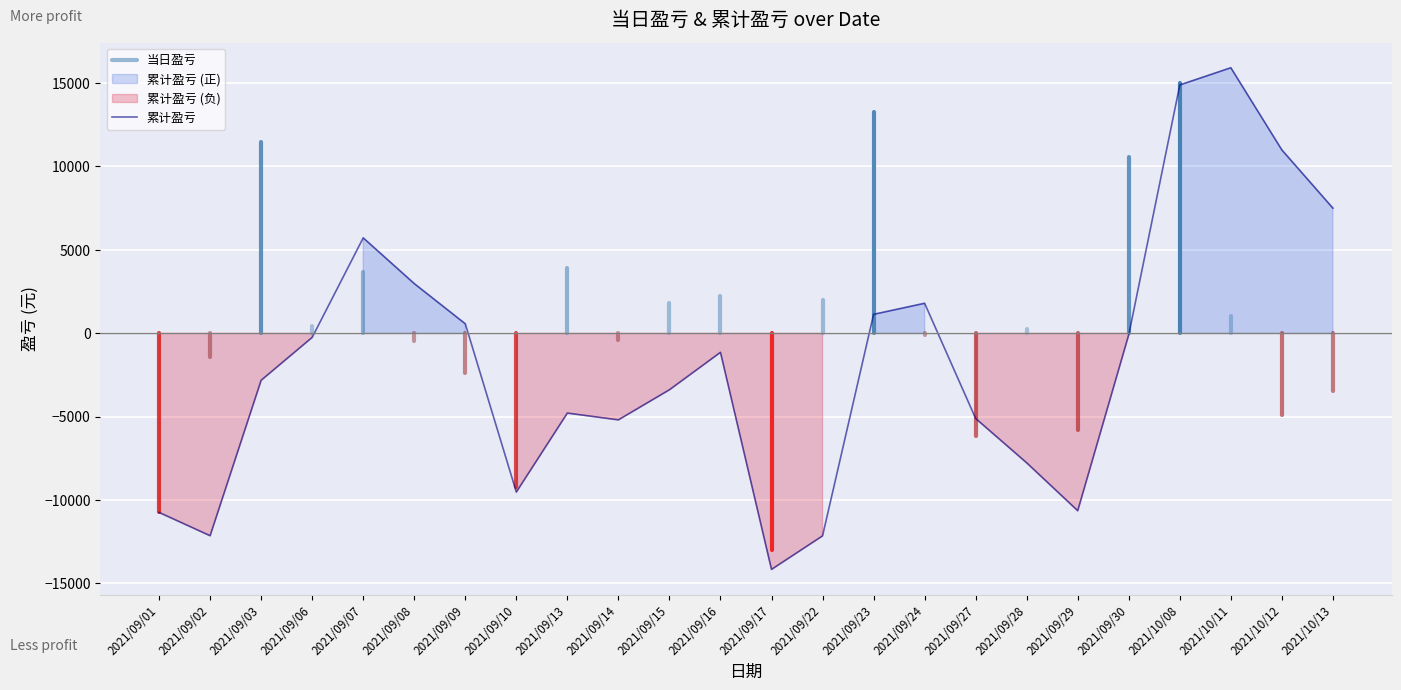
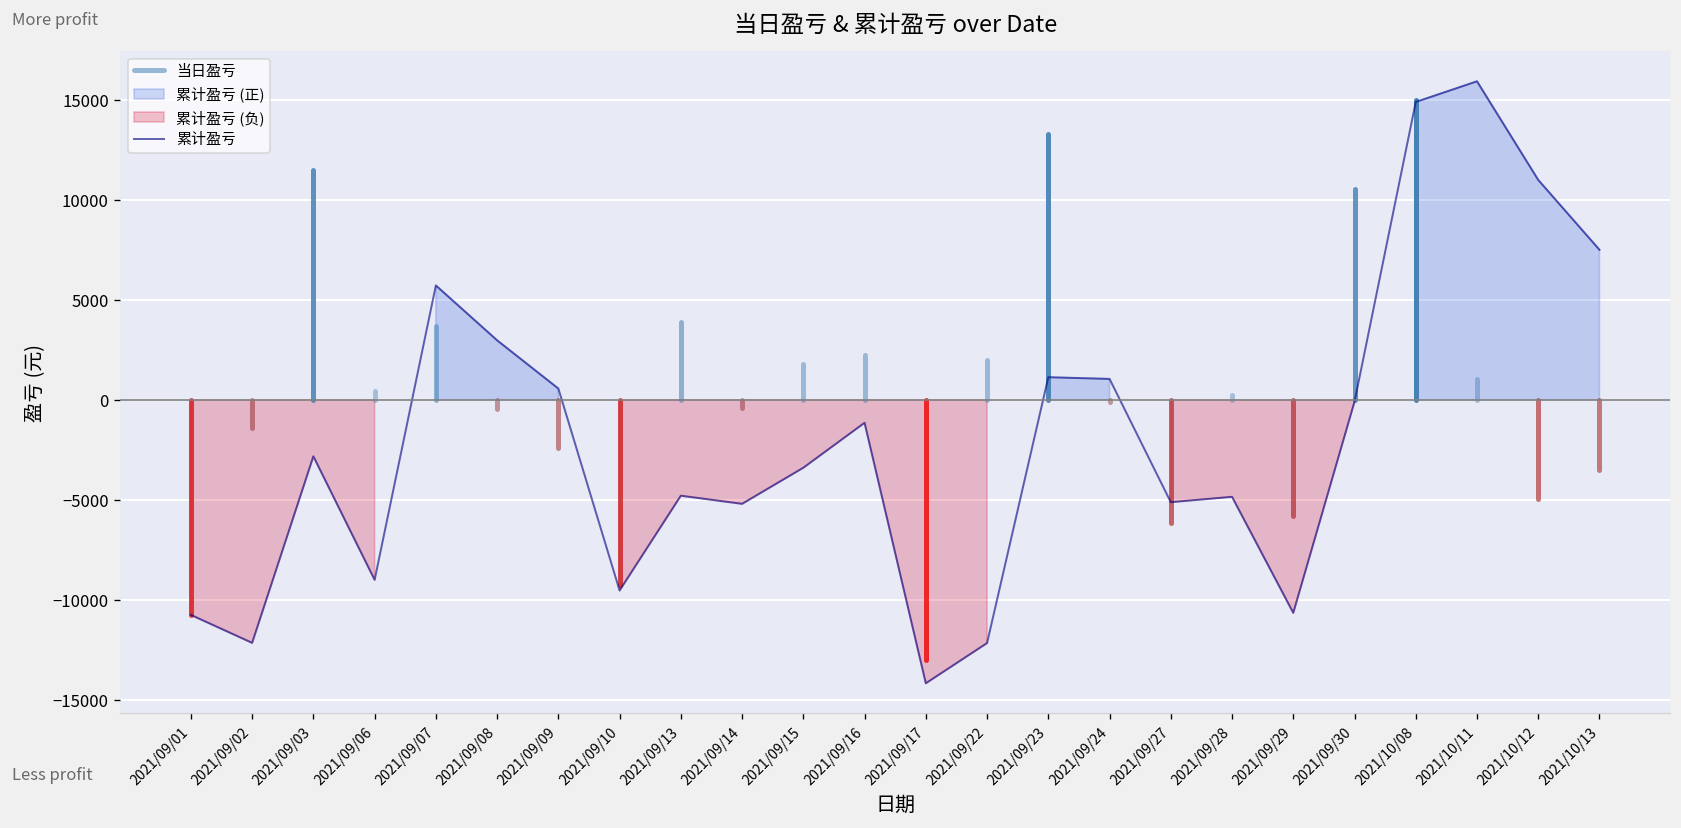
累计盈亏, 2021/09/06: -300 -> -9000
累计盈亏, 2021/09/24: 1800 -> 1000
累计盈亏, 2021/09/28: -7800 -> -4800
